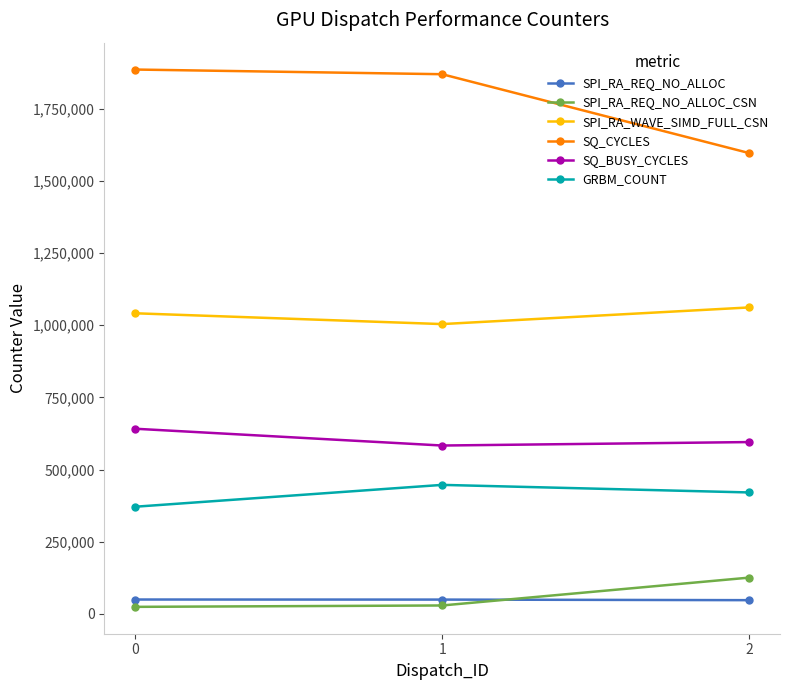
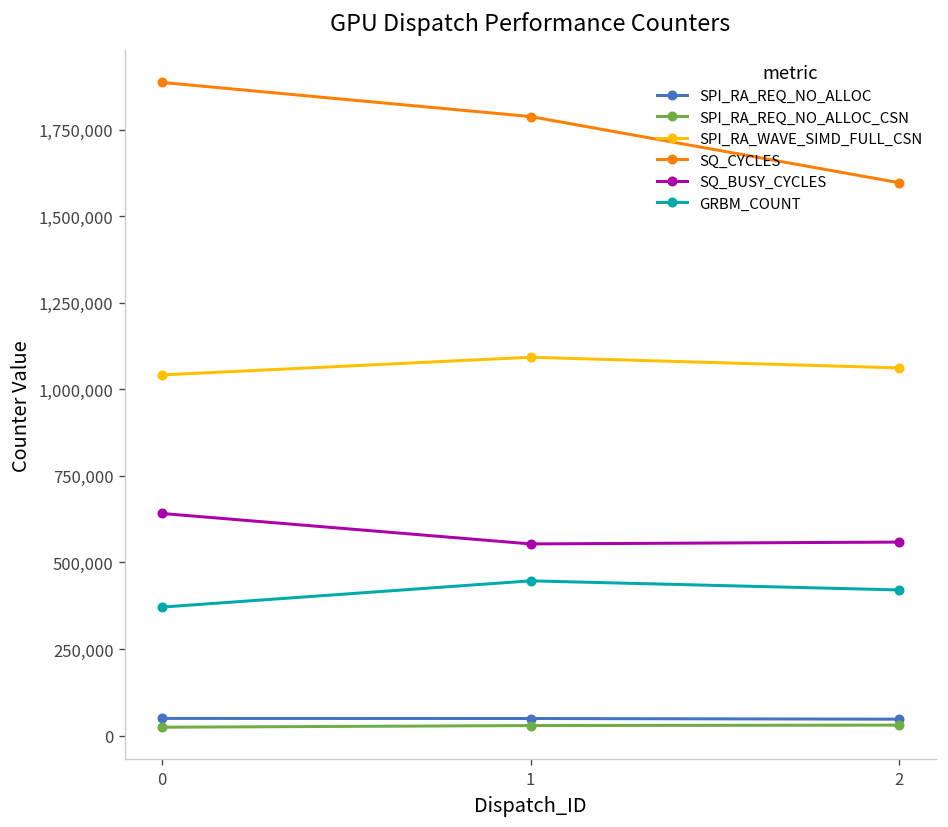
SPI_RA_WAVE_SIMD_FULL_CSN, 1: 1,000,000 -> 1,090,000
SQ_CYCLES, 1: 1,870,000 -> 1,790,000
SQ_BUSY_CYCLES, 1: 580,000 -> 550,000
SPI_RA_REQ_NO_ALLOC_CSN, 2: 130,000 -> 30,000
SQ_BUSY_CYCLES, 2: 600,000 -> 560,000
